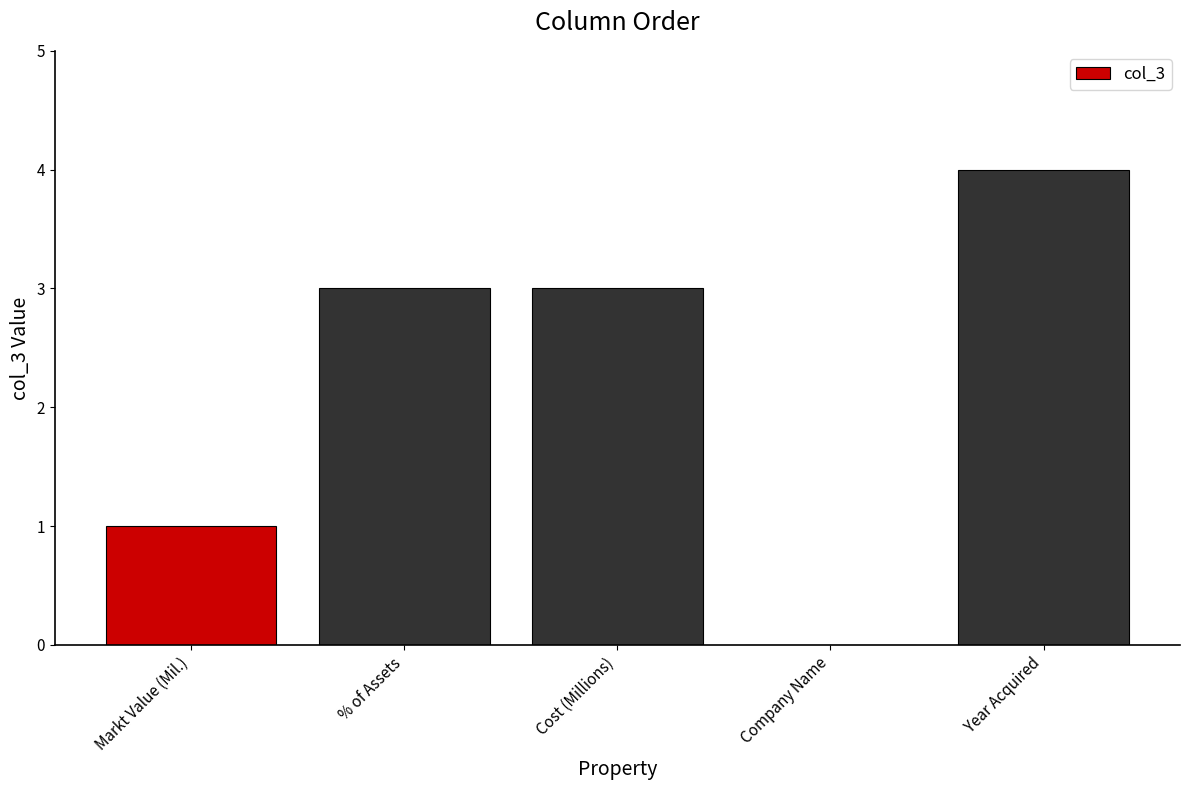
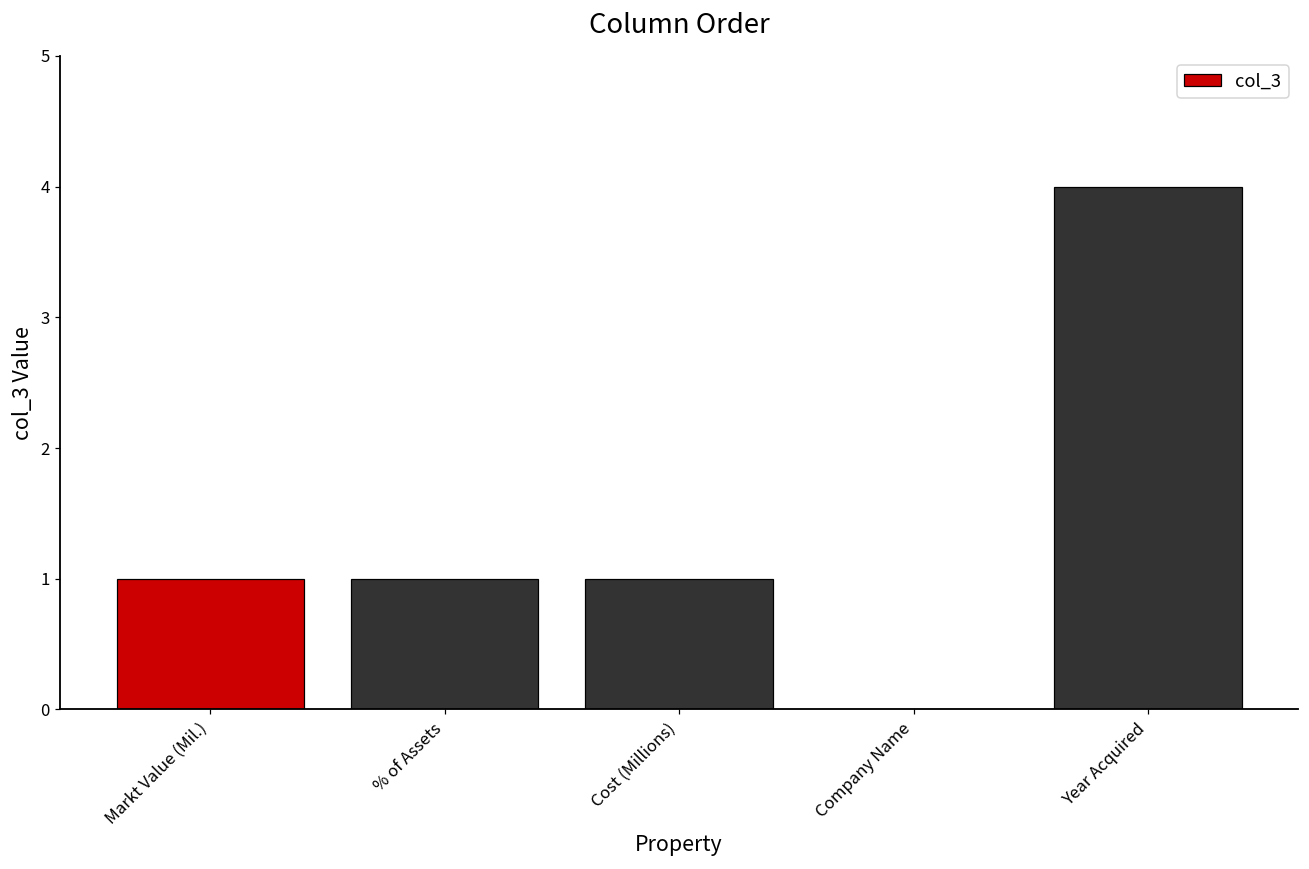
% of Assets: 3 -> 1
Cost (Millions): 3 -> 1
